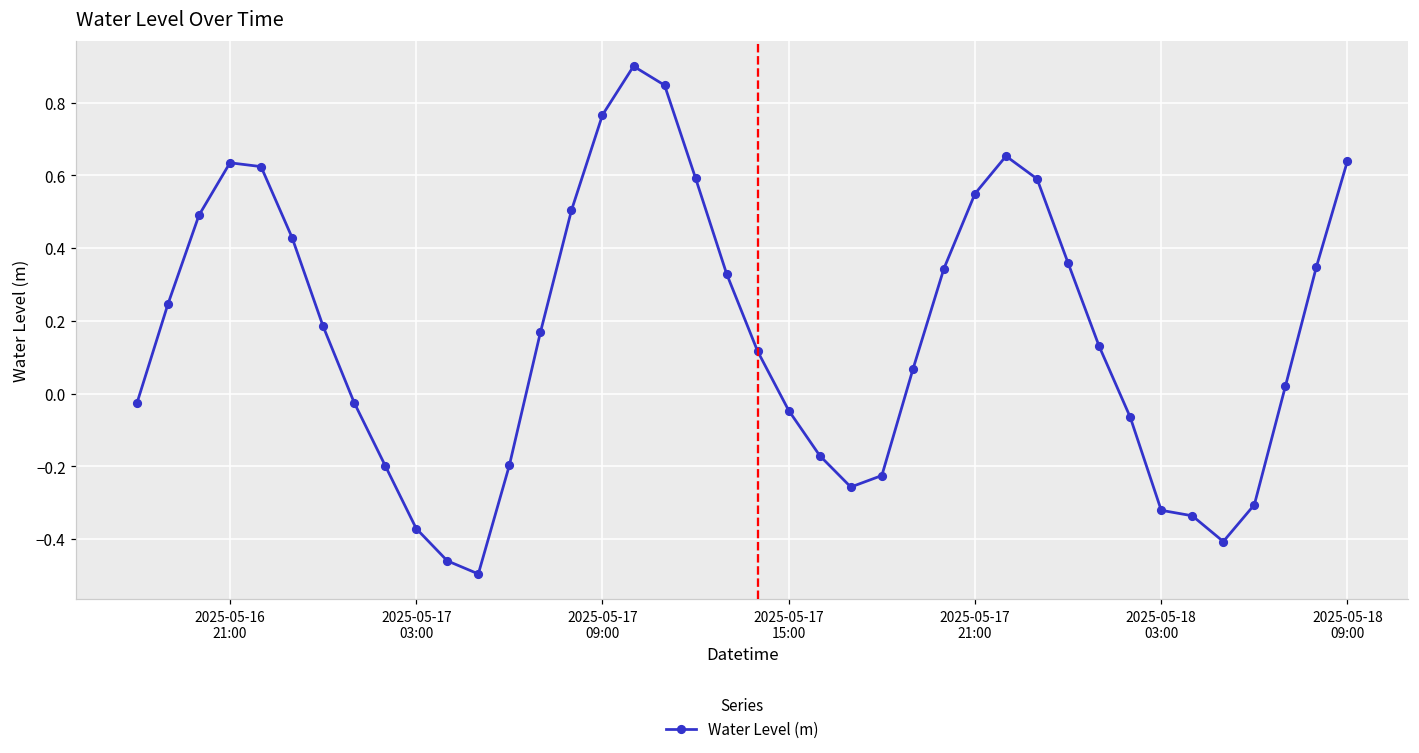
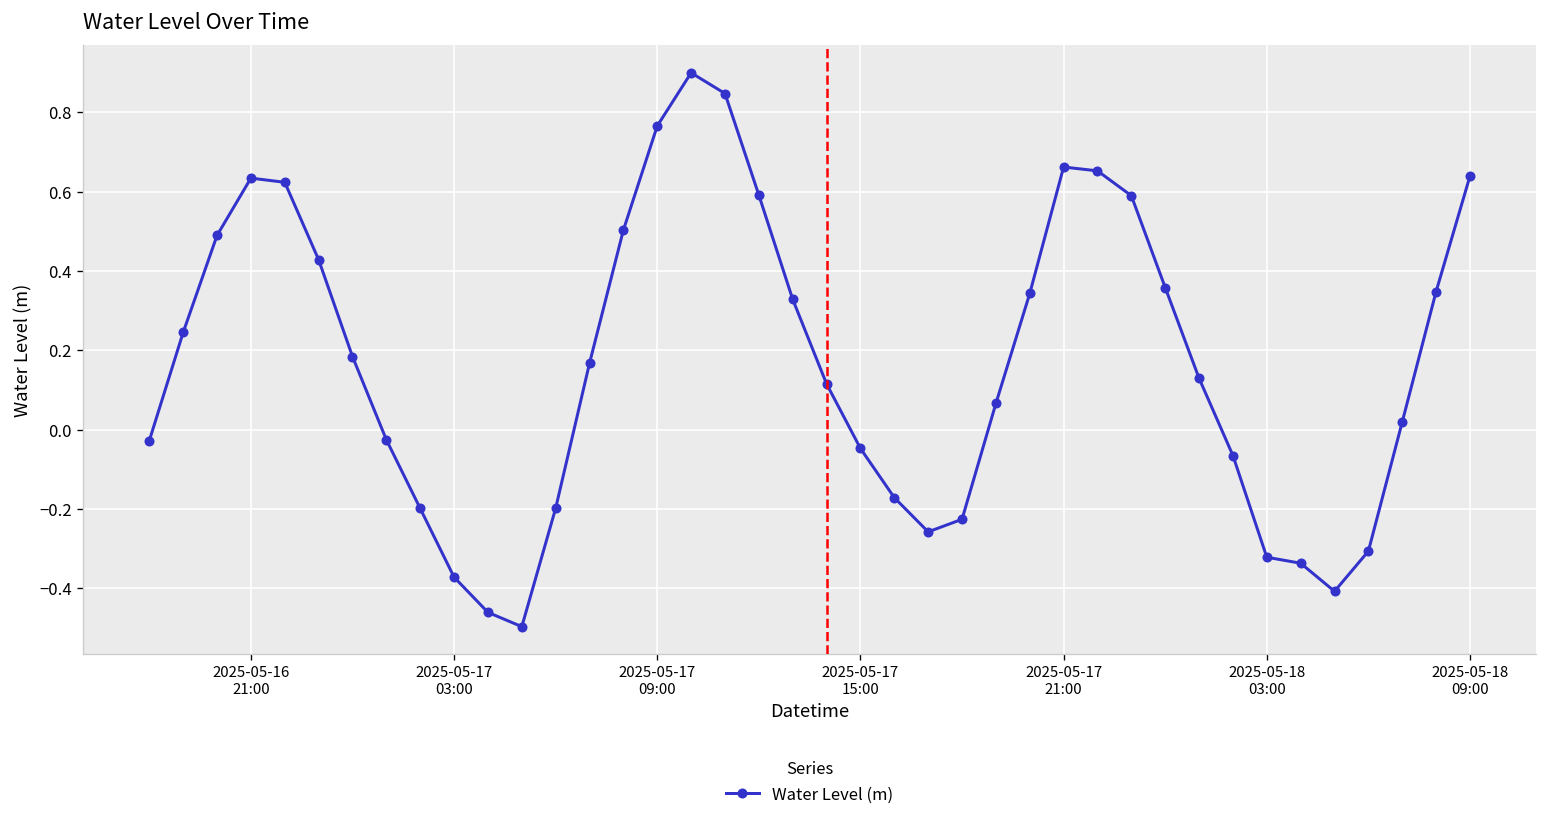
2025-05-17 21:00: 0.55 -> 0.66
